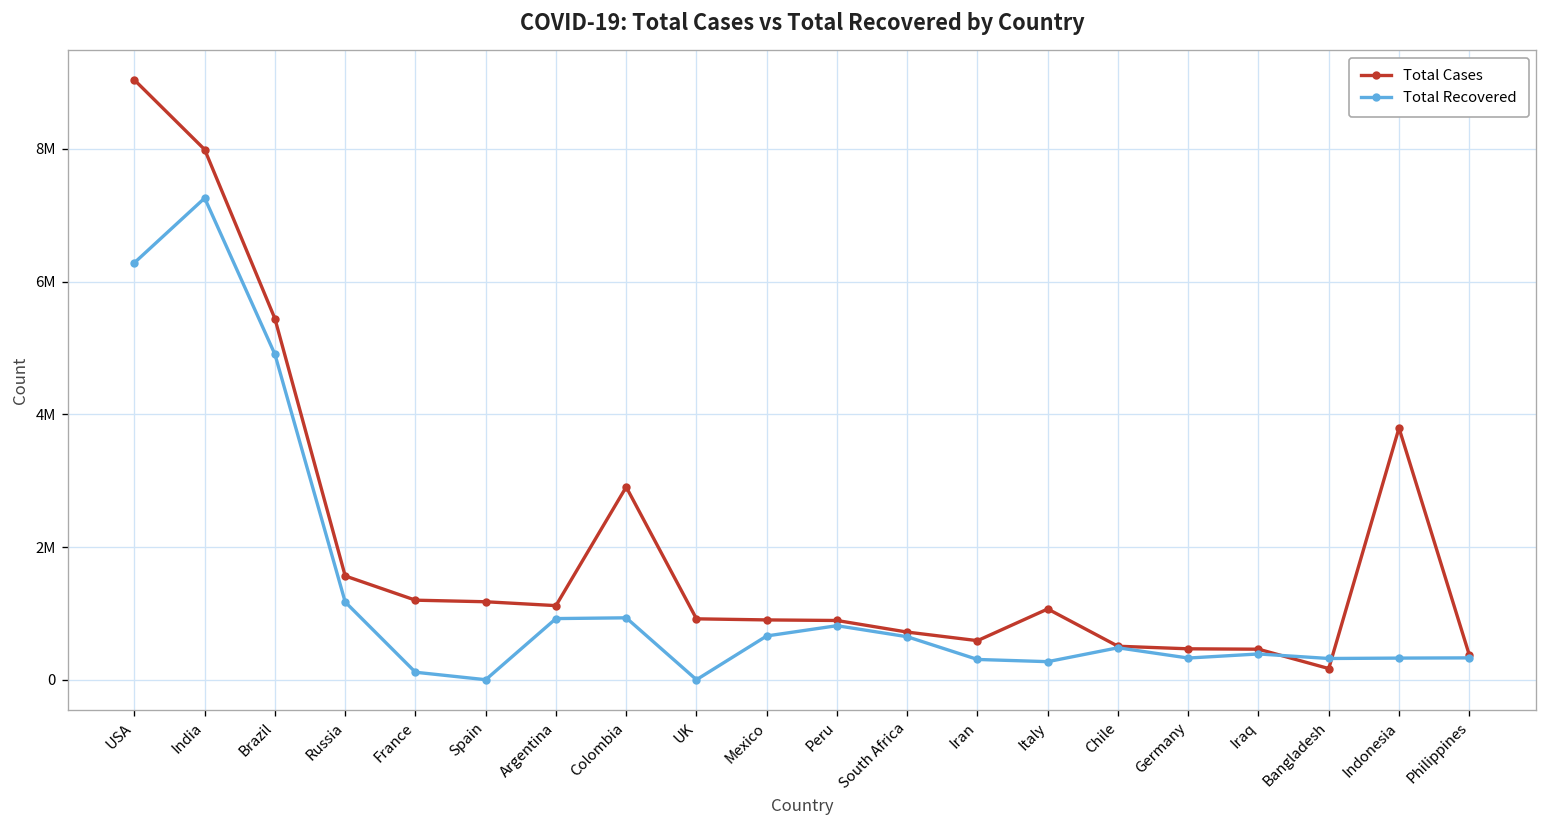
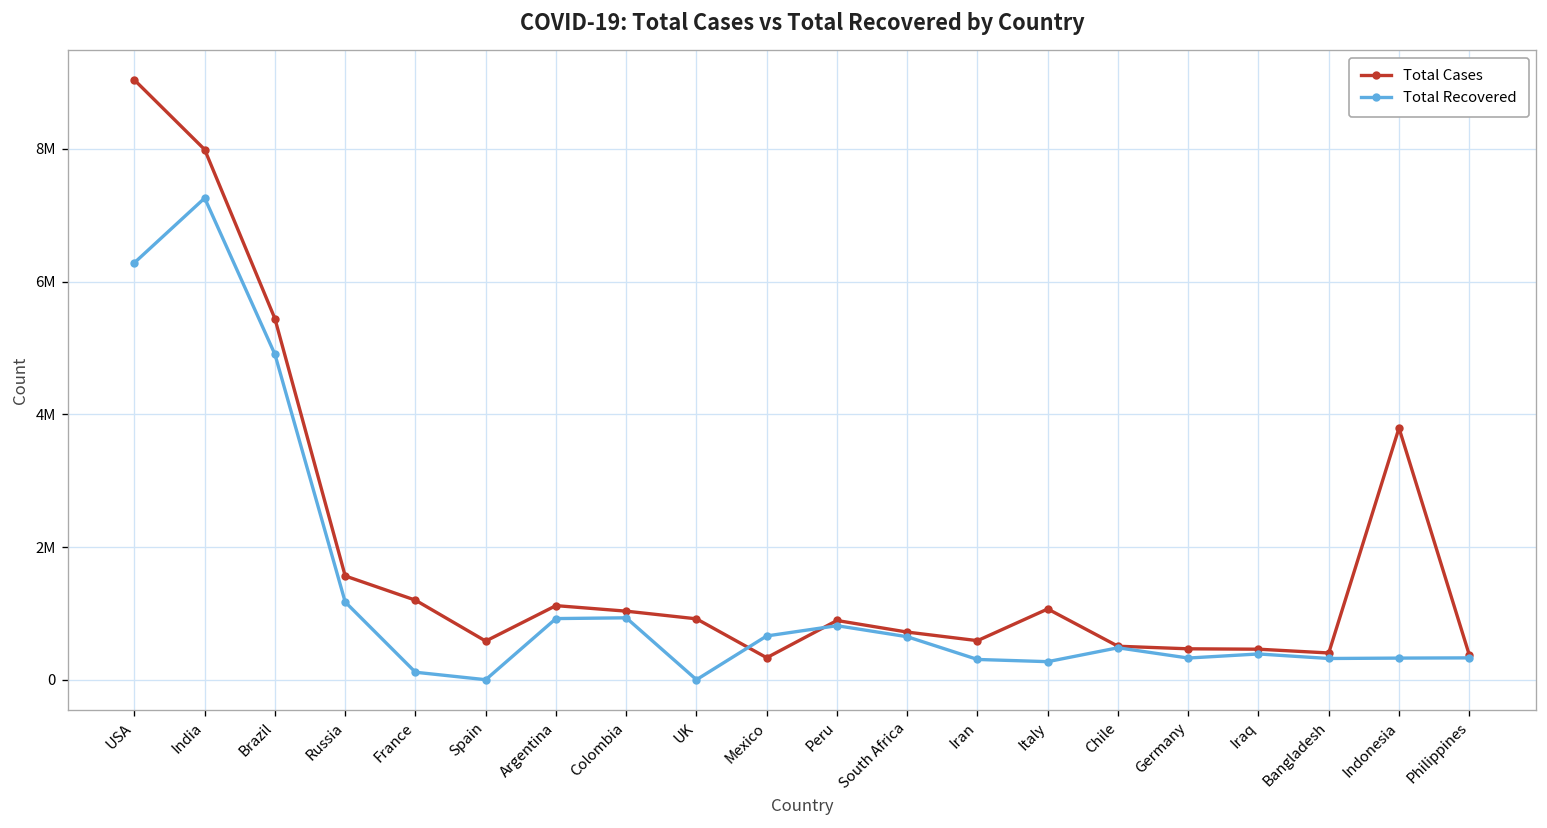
Total Cases, Spain: 1200000 -> 600000
Total Cases, Colombia: 2900000 -> 1000000
Total Cases, Mexico: 900000 -> 300000
Total Cases, Bangladesh: 200000 -> 400000
